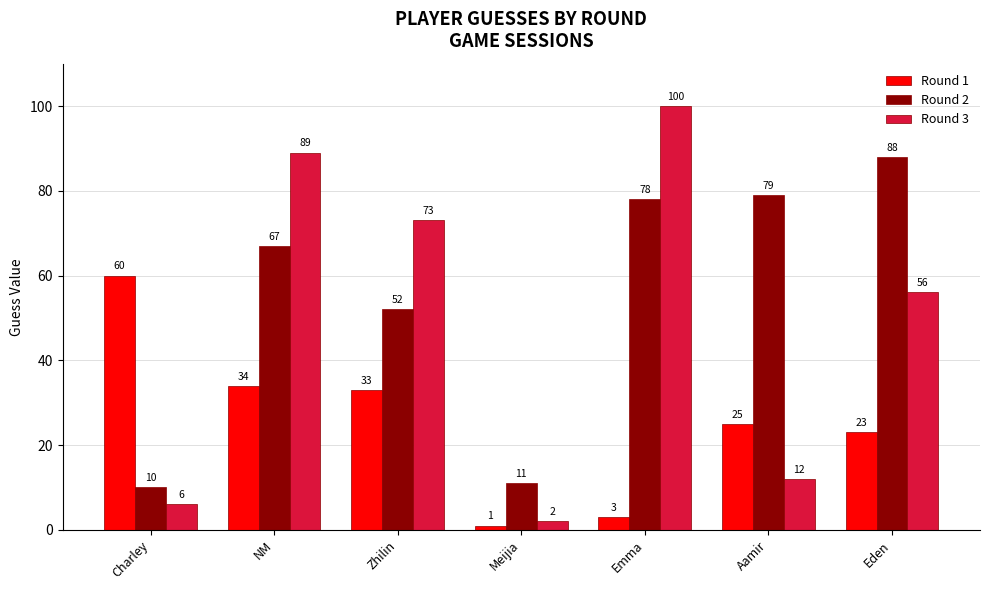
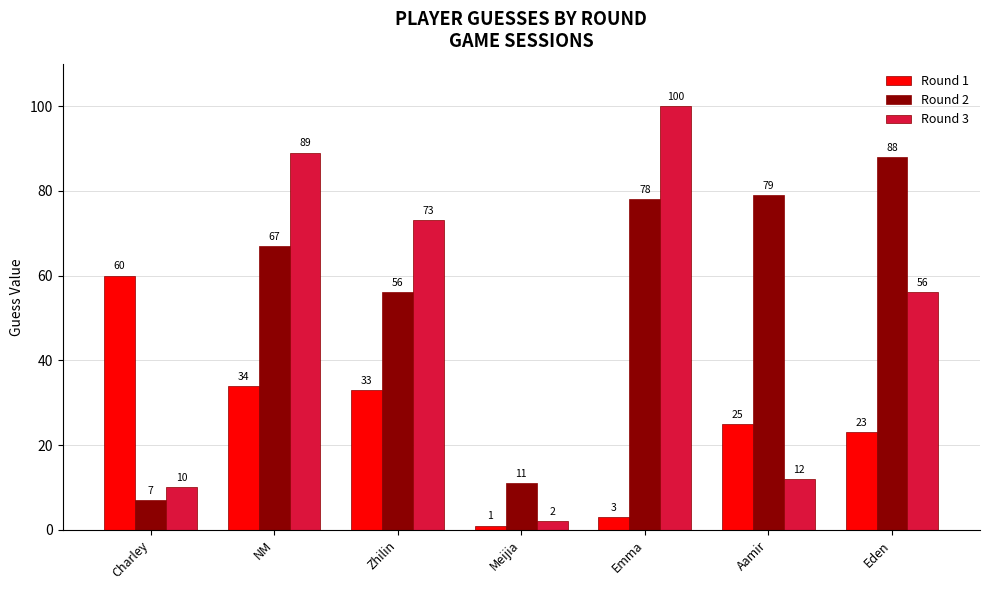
Round 2, Charley: 10 -> 7
Round 3, Charley: 6 -> 10
Round 2, Zhilin: 52 -> 56
